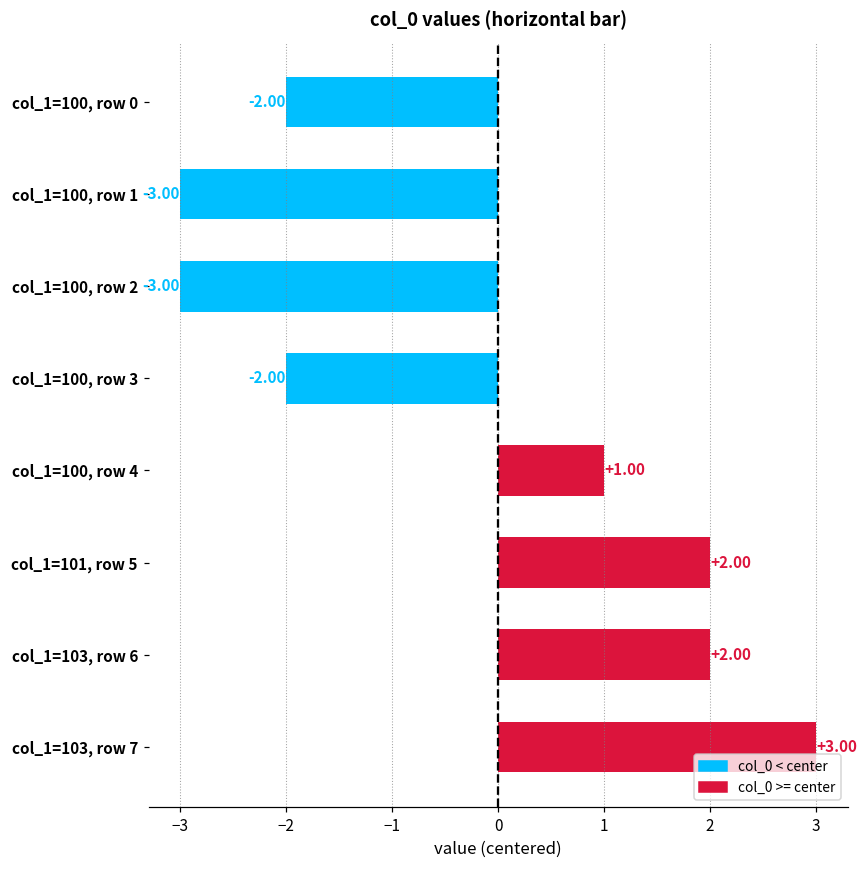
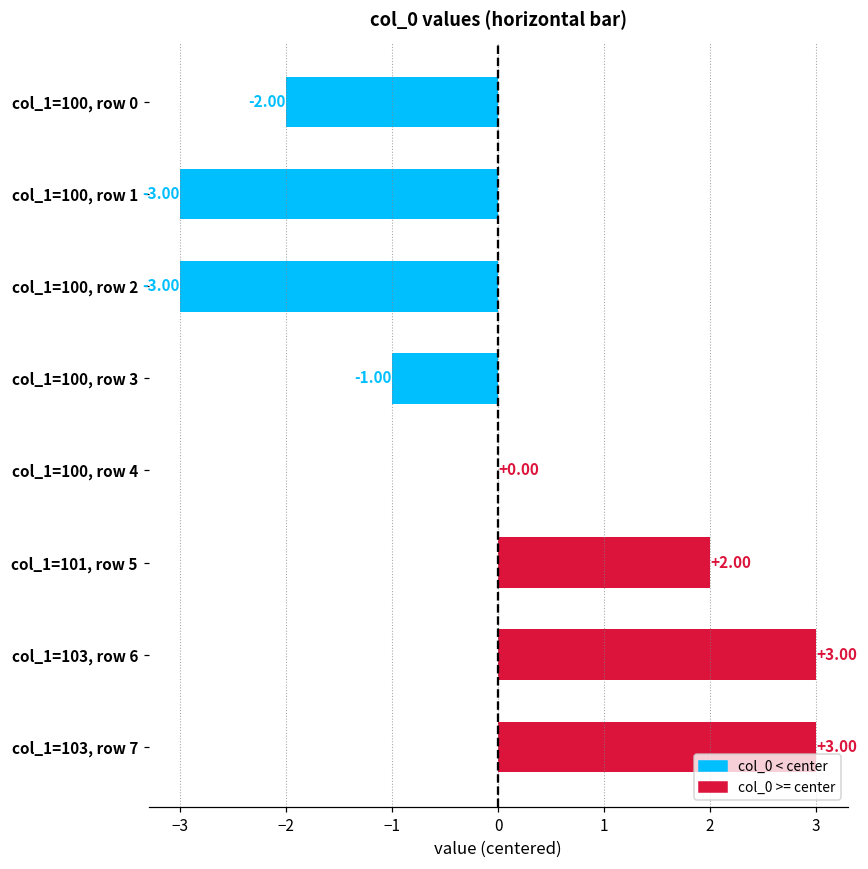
col_1=100, row 3: -2.00 -> -1.00
col_1=100, row 4: +1.00 -> +0.00
col_1=103, row 6: +2.00 -> +3.00
